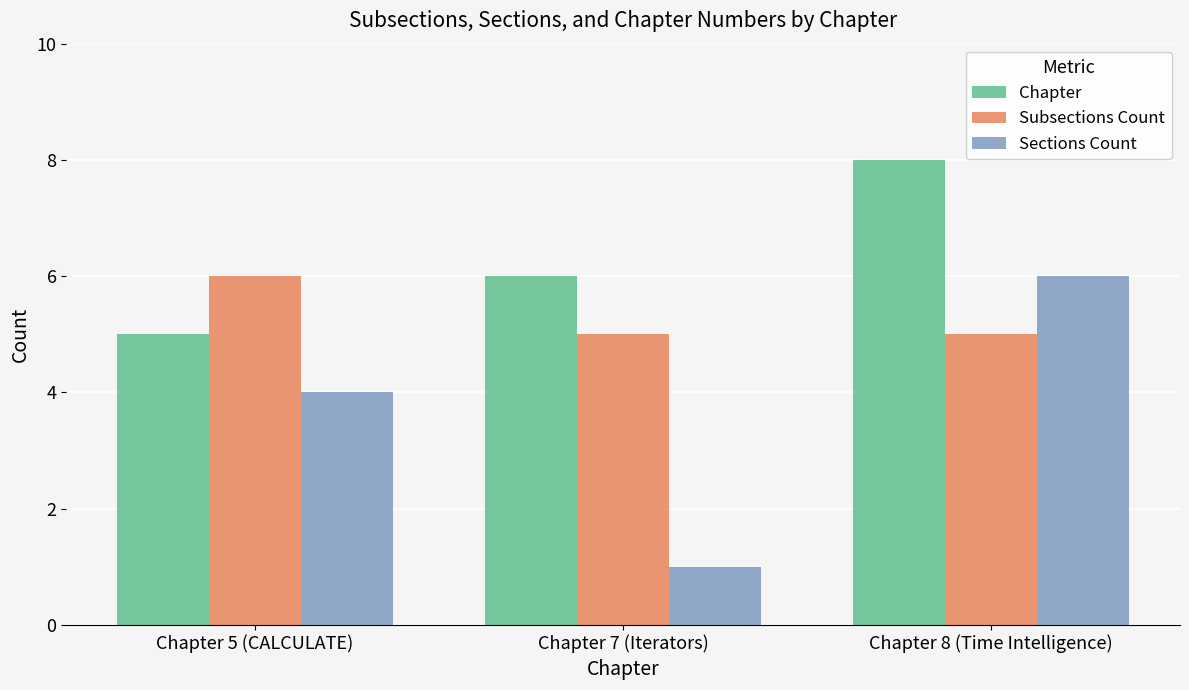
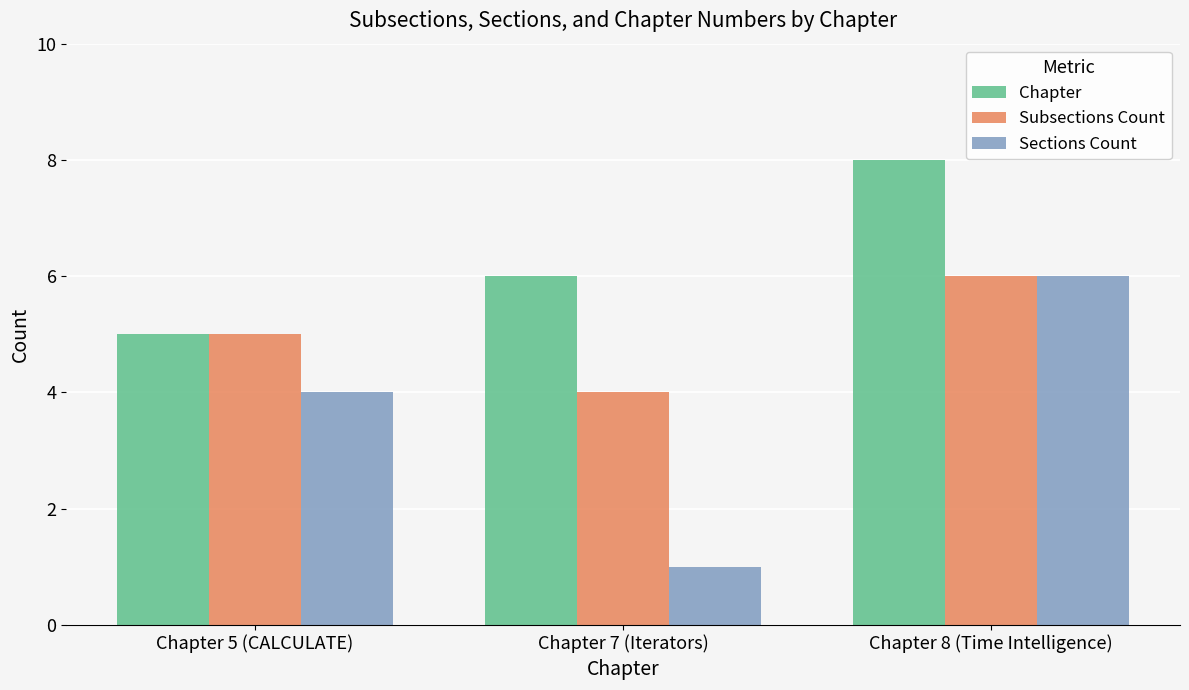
Subsections Count, Chapter 5 (CALCULATE): 6 -> 5
Subsections Count, Chapter 7 (Iterators): 5 -> 4
Subsections Count, Chapter 8 (Time Intelligence): 5 -> 6
